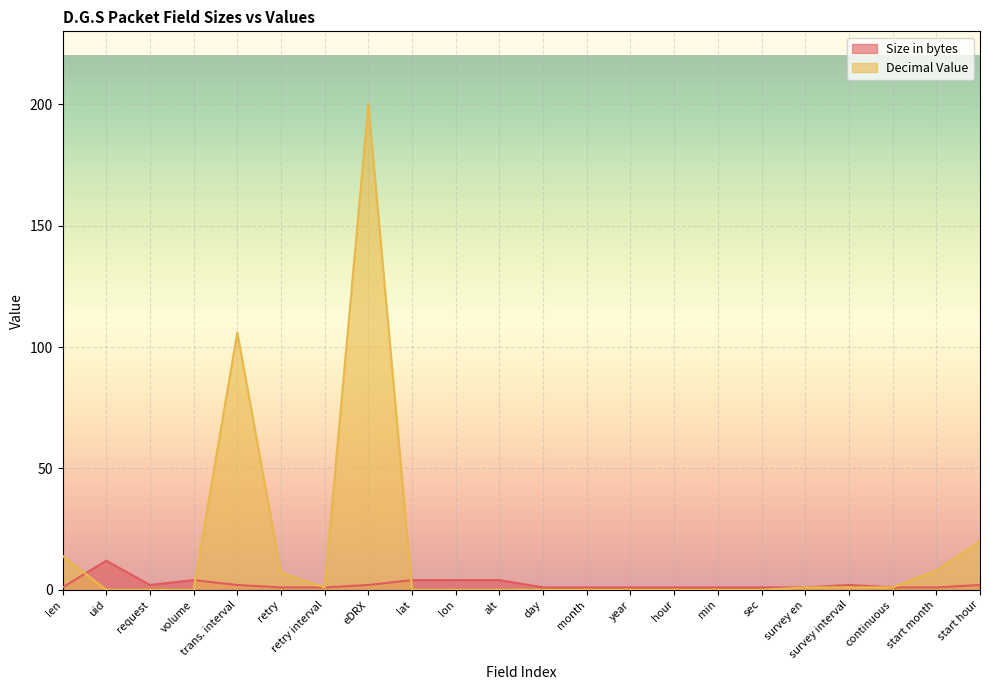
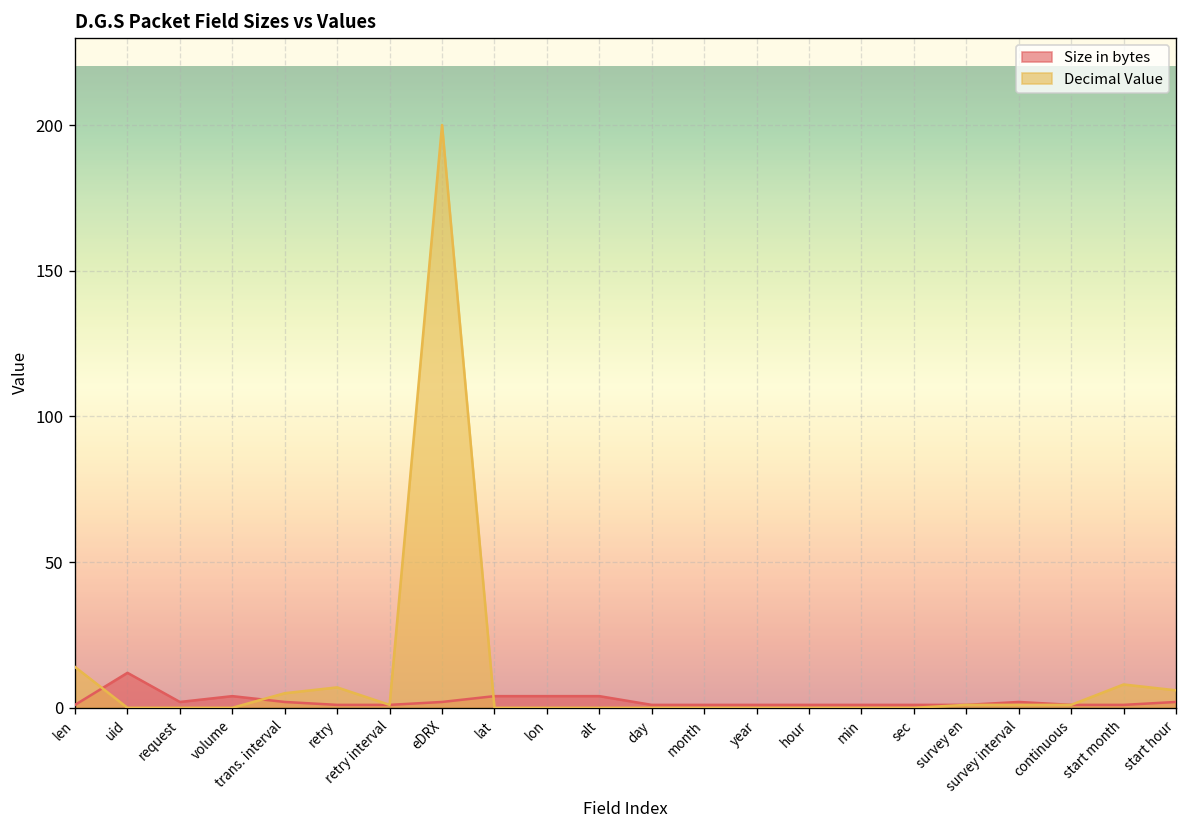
Decimal Value, trans. interval: 106 -> 5
Decimal Value, start hour: 20 -> 6
